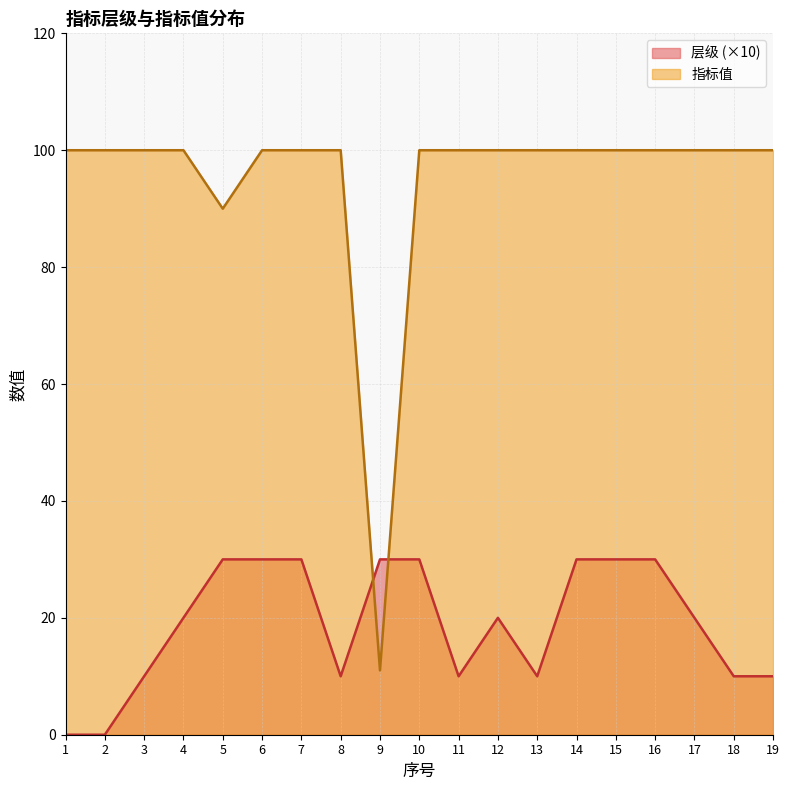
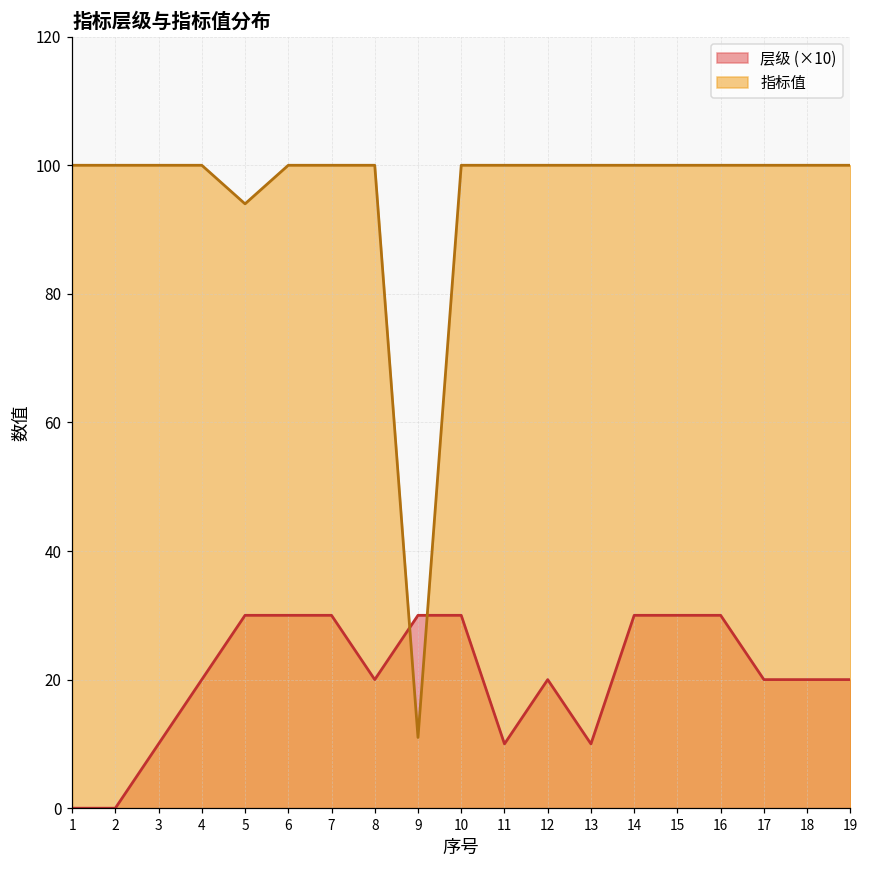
指标值, 5: 90 -> 94
层级 (×10), 8: 10 -> 20
层级 (×10), 18: 10 -> 20
层级 (×10), 19: 10 -> 20
